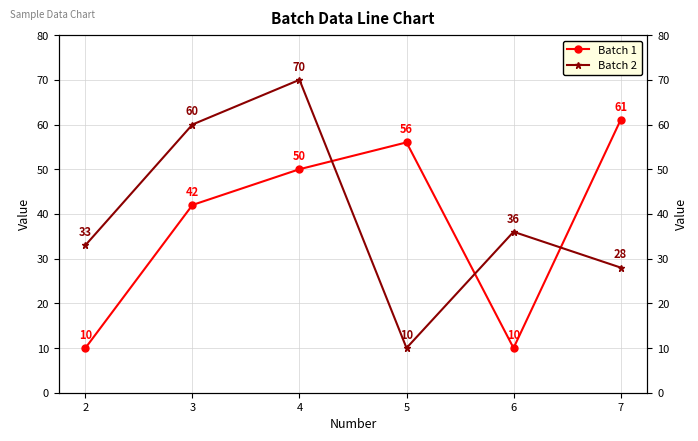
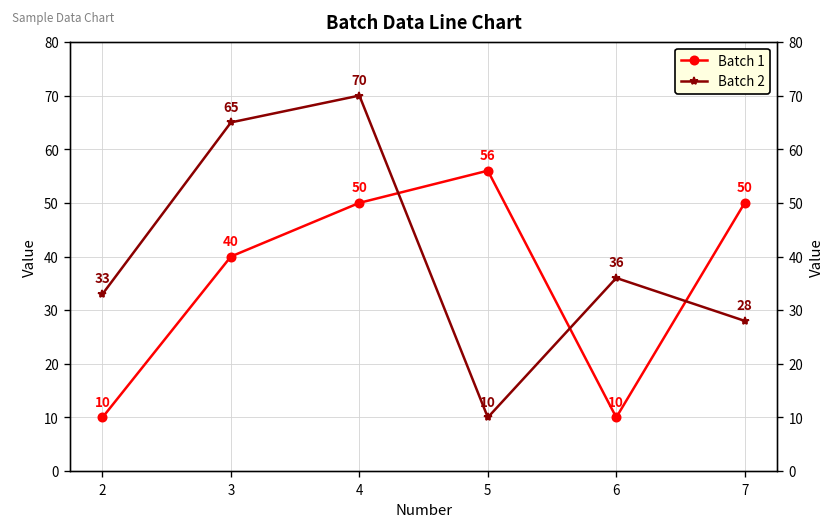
Batch 1, 3: 42 -> 40
Batch 2, 3: 60 -> 65
Batch 1, 7: 61 -> 50
